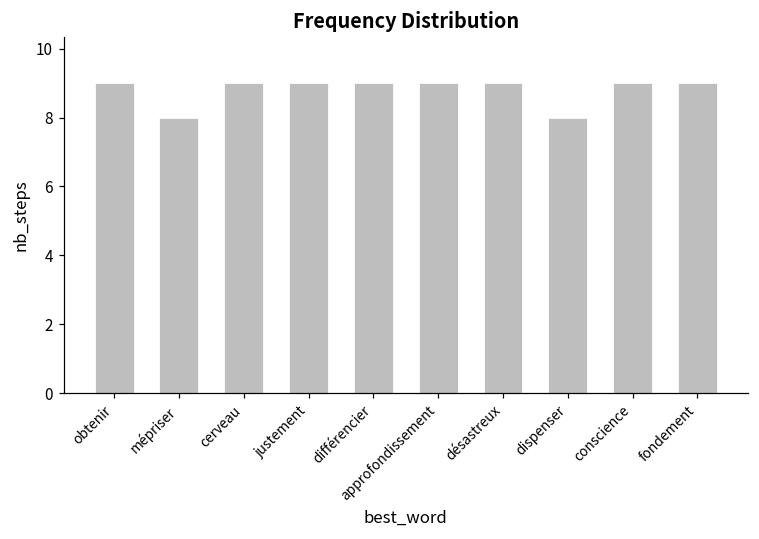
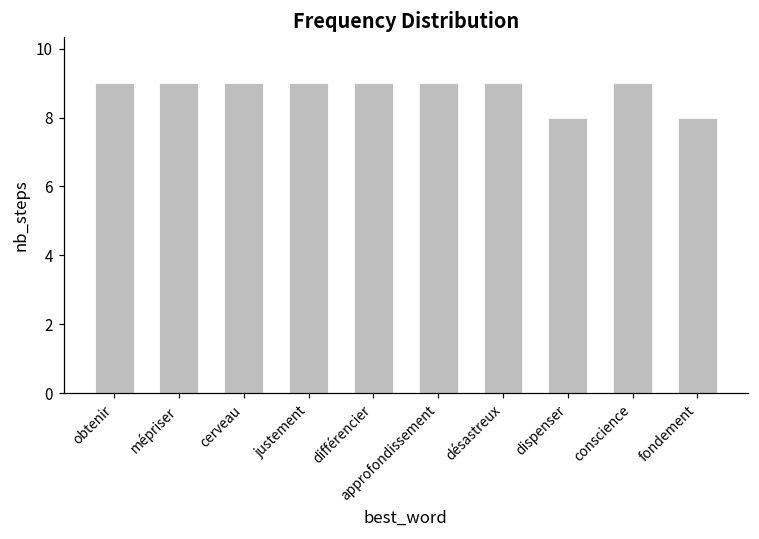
mépriser: 8 -> 9
fondement: 9 -> 8
